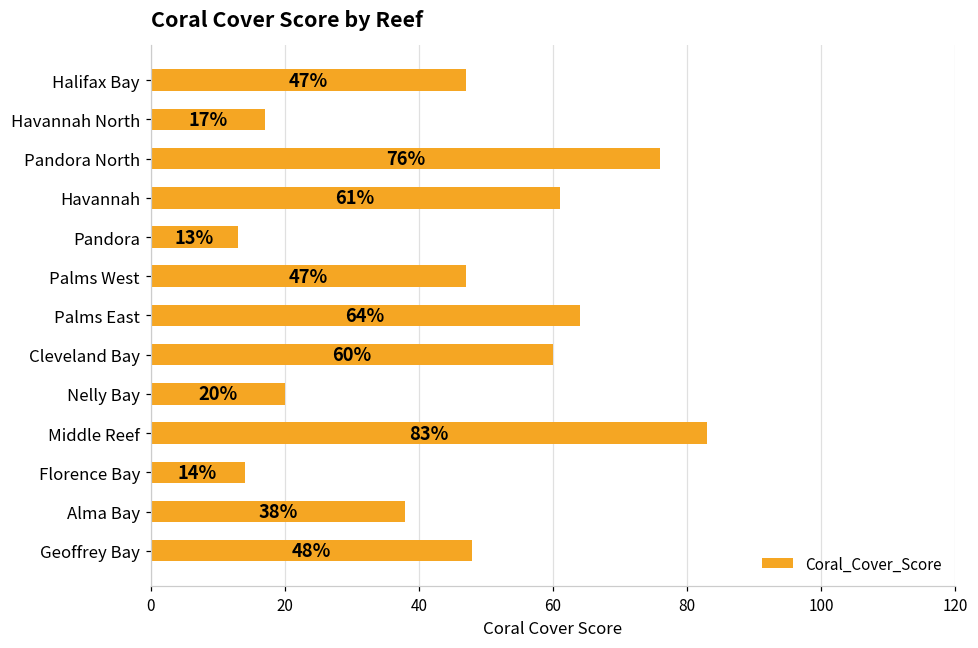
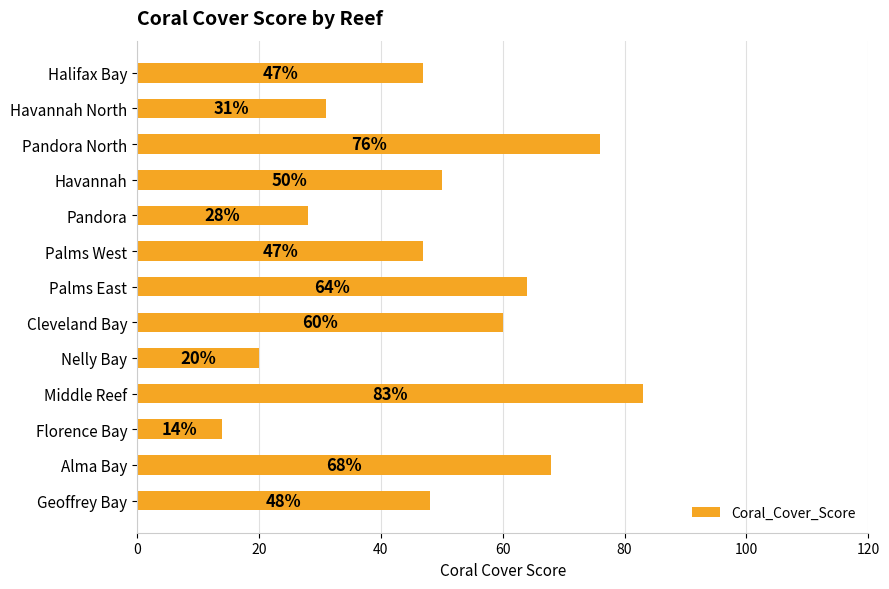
Havannah North: 17% -> 31%
Havannah: 61% -> 50%
Pandora: 13% -> 28%
Alma Bay: 38% -> 68%
